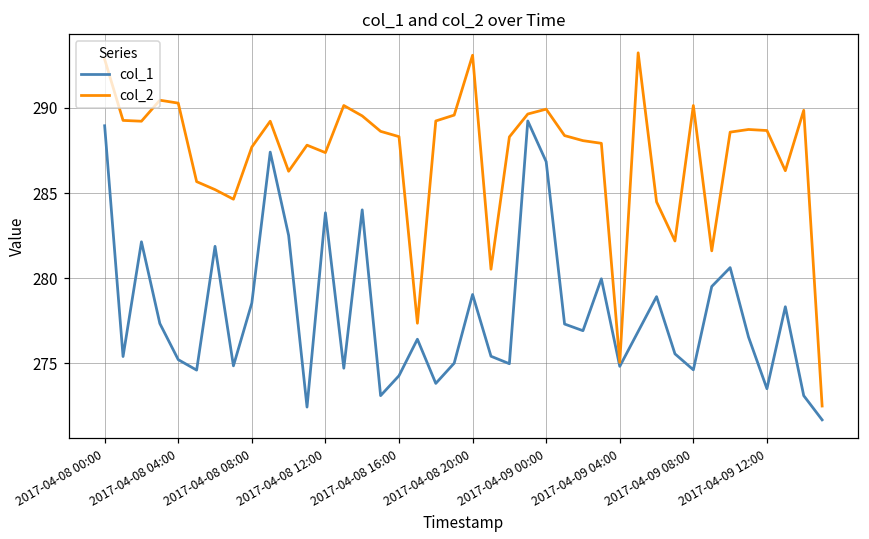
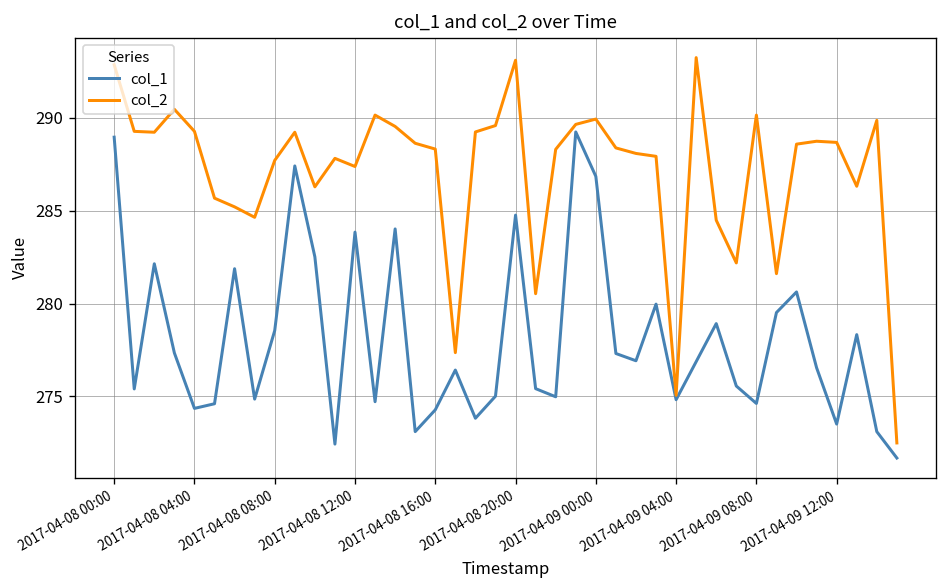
col_1, 2017-04-08 04:00: 275.2 -> 274.4
col_2, 2017-04-08 04:00: 290.3 -> 289.3
col_1, 2017-04-08 20:00: 279.0 -> 284.8
